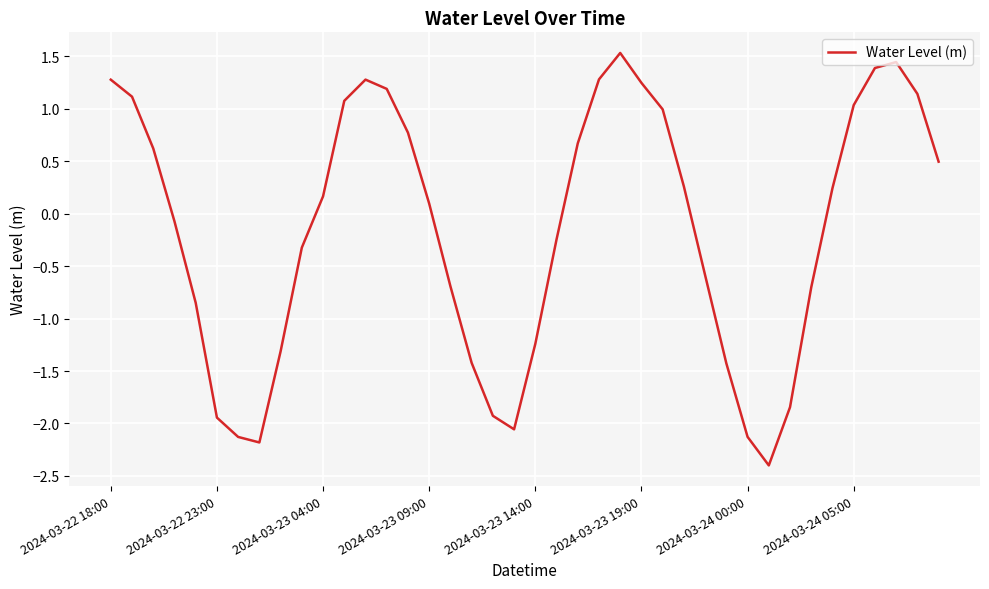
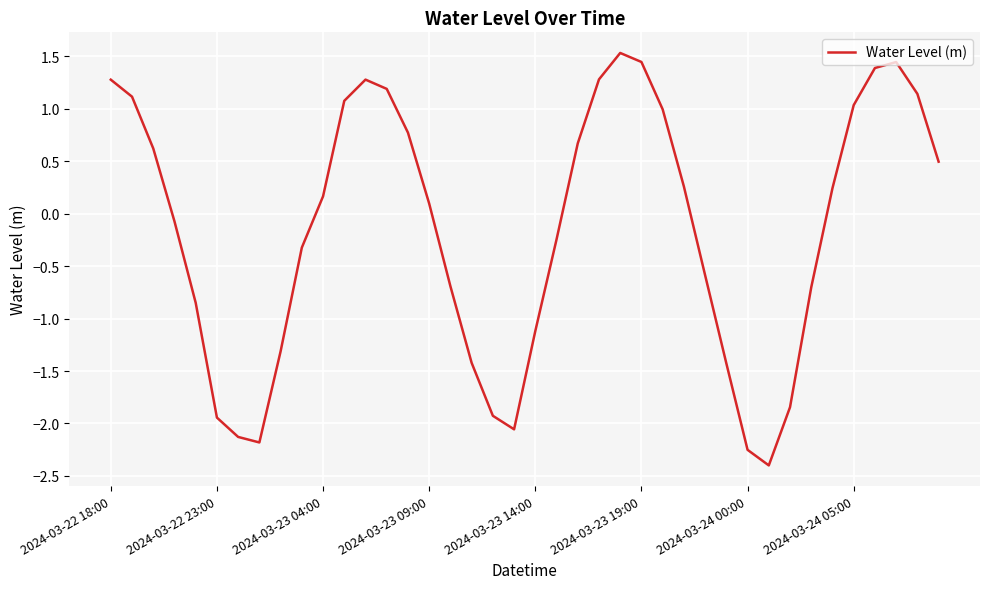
2024-03-23 14:00: -1.24 -> -1.12
2024-03-23 19:00: 1.25 -> 1.45
2024-03-24 00:00: -2.13 -> -2.25
